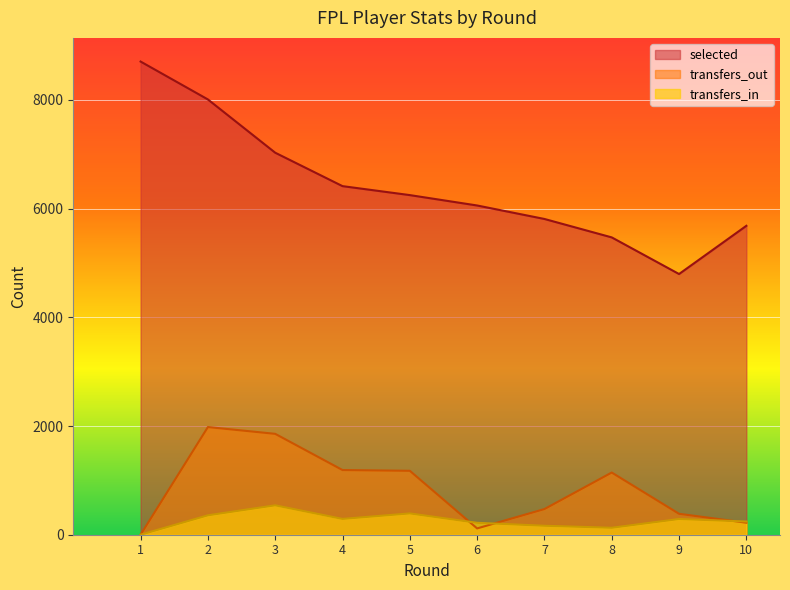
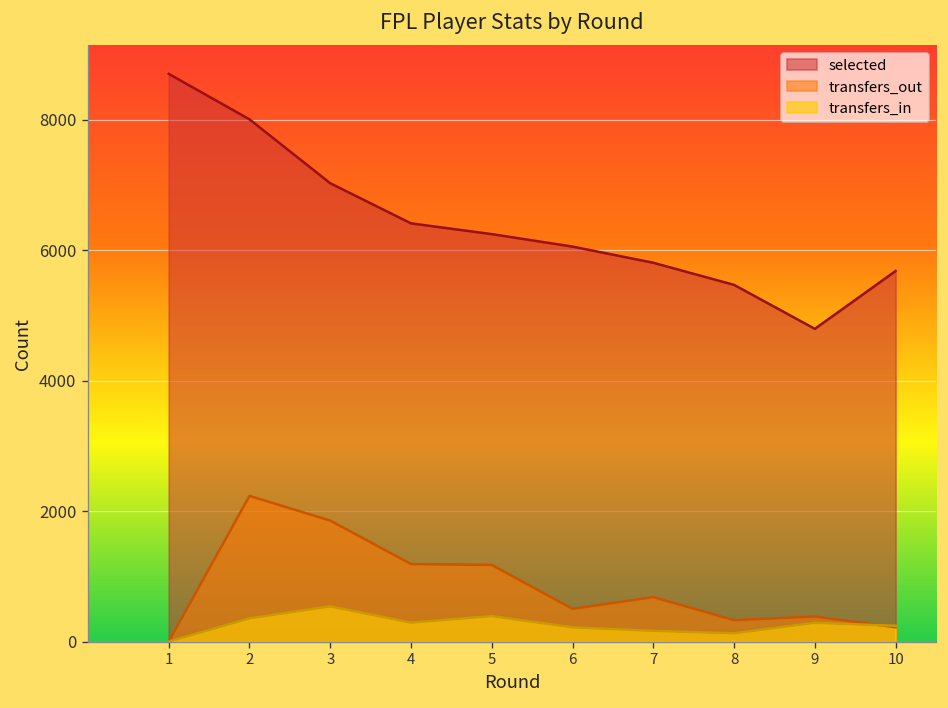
transfers_out, 2: 2000 -> 2200
transfers_out, 6: 100 -> 500
transfers_out, 7: 500 -> 700
transfers_out, 8: 1100 -> 300
